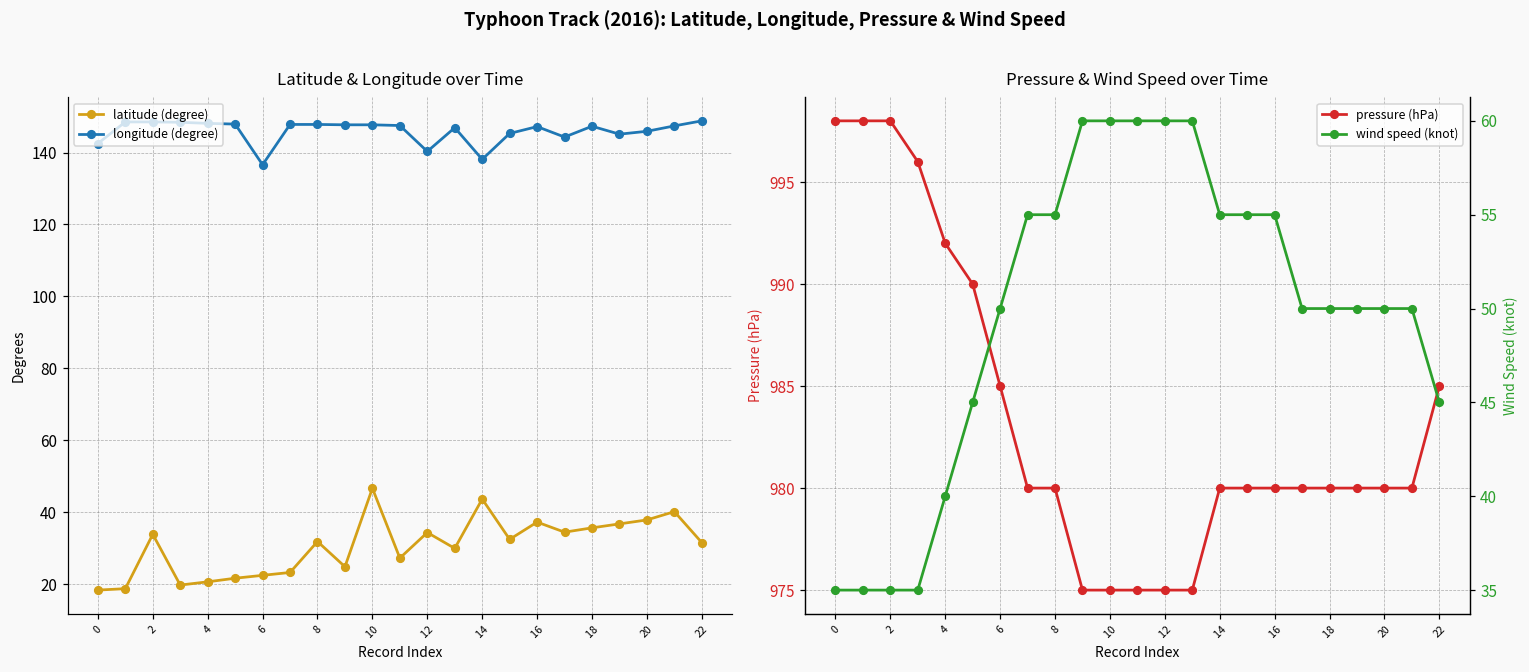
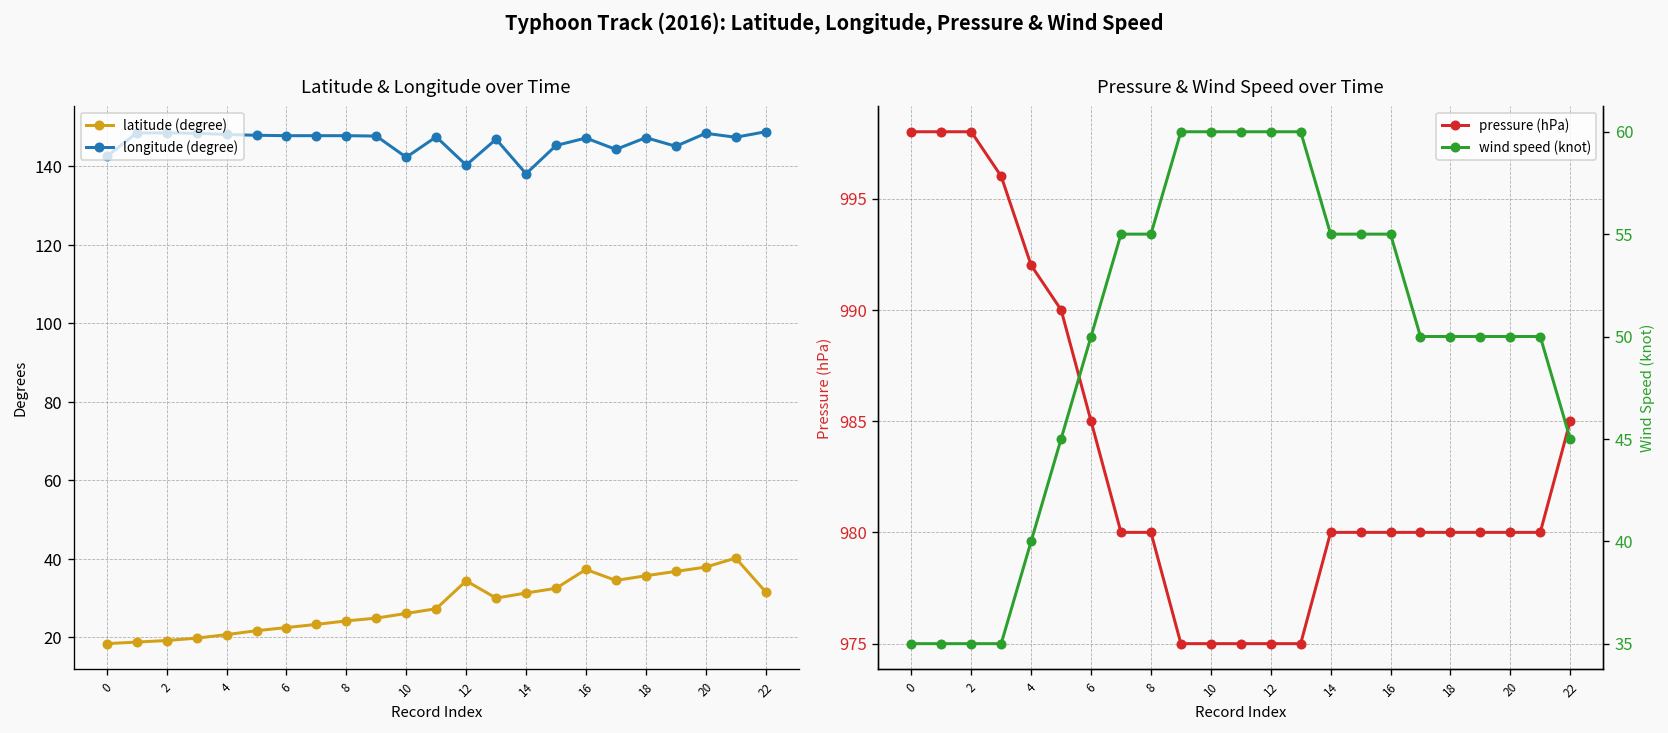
Latitude & Longitude over Time, latitude (degree), 2: 34 -> 19
Latitude & Longitude over Time, longitude (degree), 6: 137 -> 148
Latitude & Longitude over Time, latitude (degree), 8: 32 -> 24
Latitude & Longitude over Time, latitude (degree), 10: 47 -> 26
Latitude & Longitude over Time, longitude (degree), 10: 148 -> 142
Latitude & Longitude over Time, latitude (degree), 14: 44 -> 31
Latitude & Longitude over Time, longitude (degree), 20: 146 -> 148
